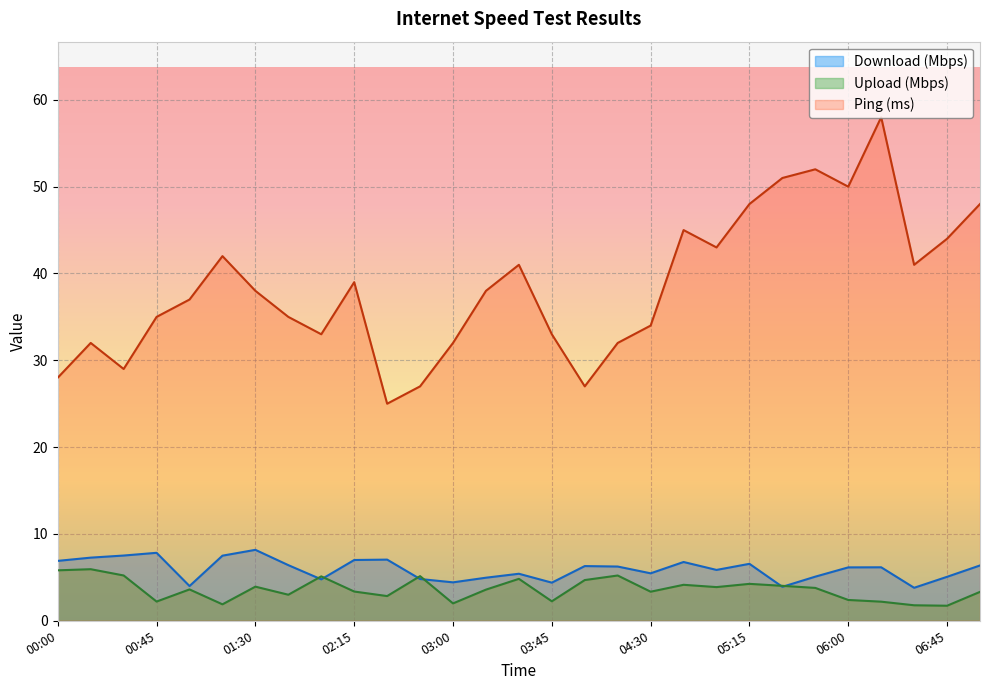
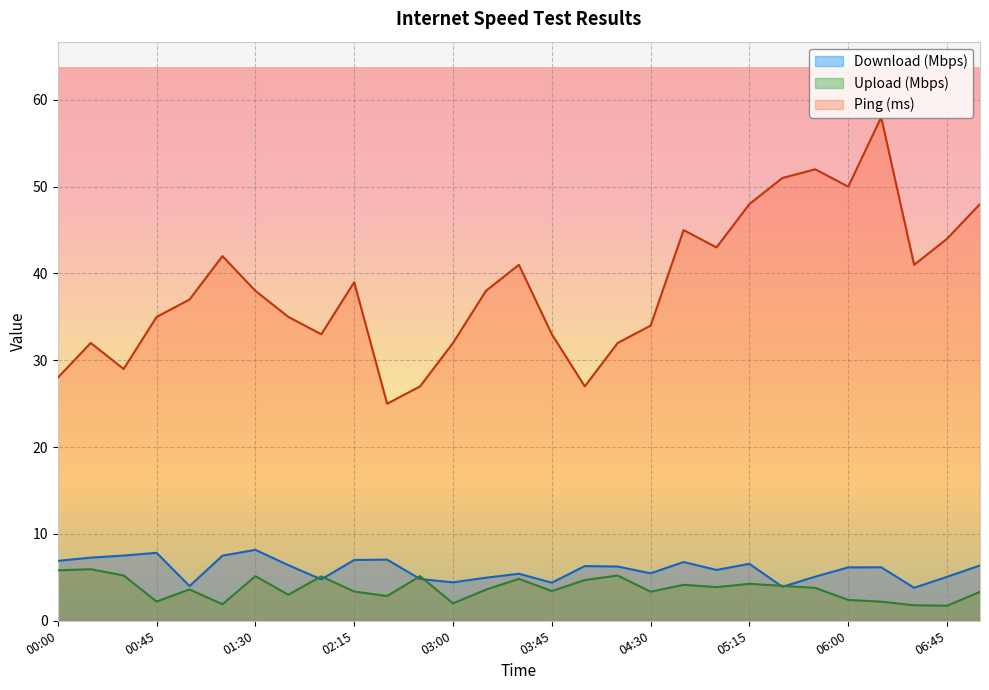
Upload (Mbps), 01:30: 4 -> 5
Upload (Mbps), 03:45: 2 -> 3
